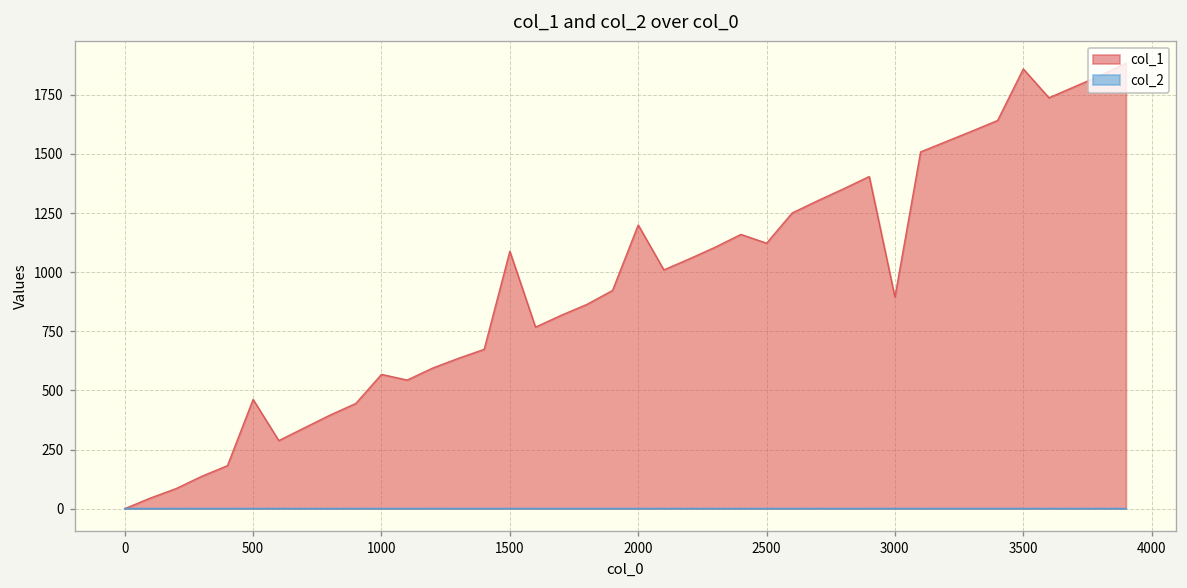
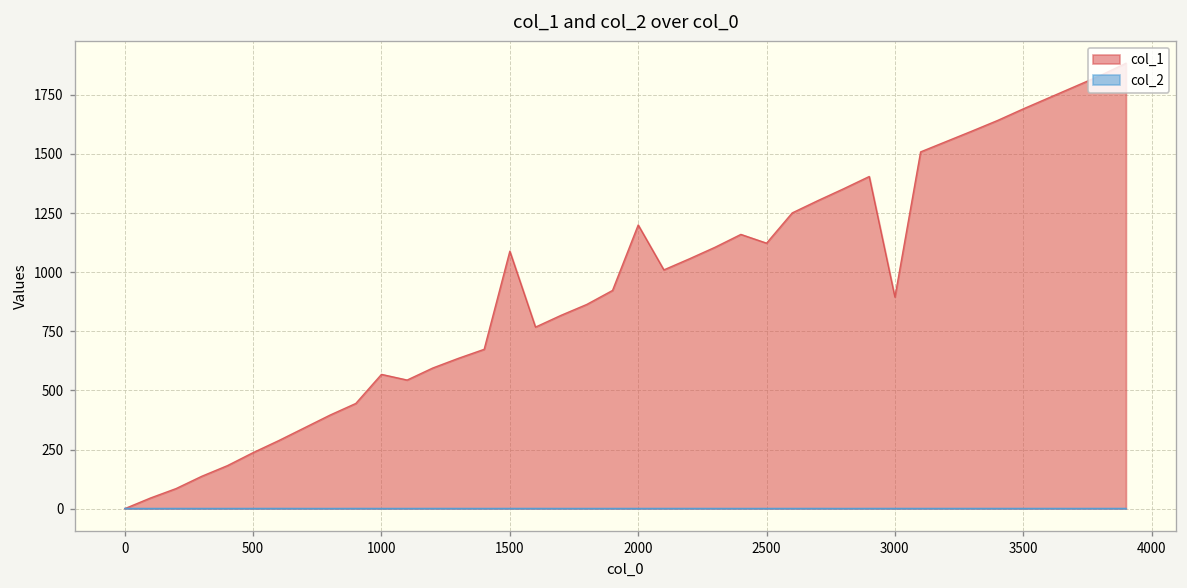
col_1, 500: 460 -> 240
col_1, 3500: 1860 -> 1690
